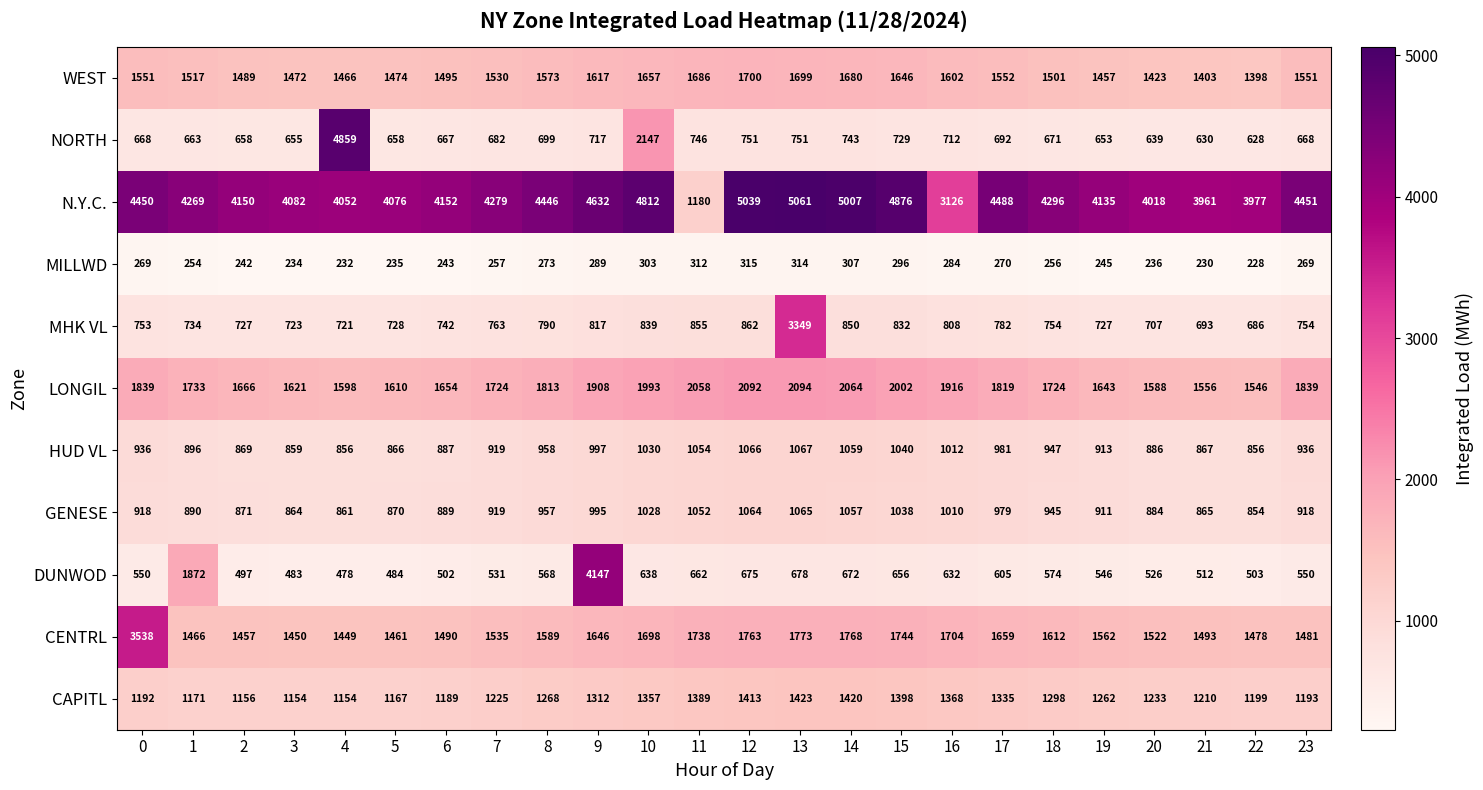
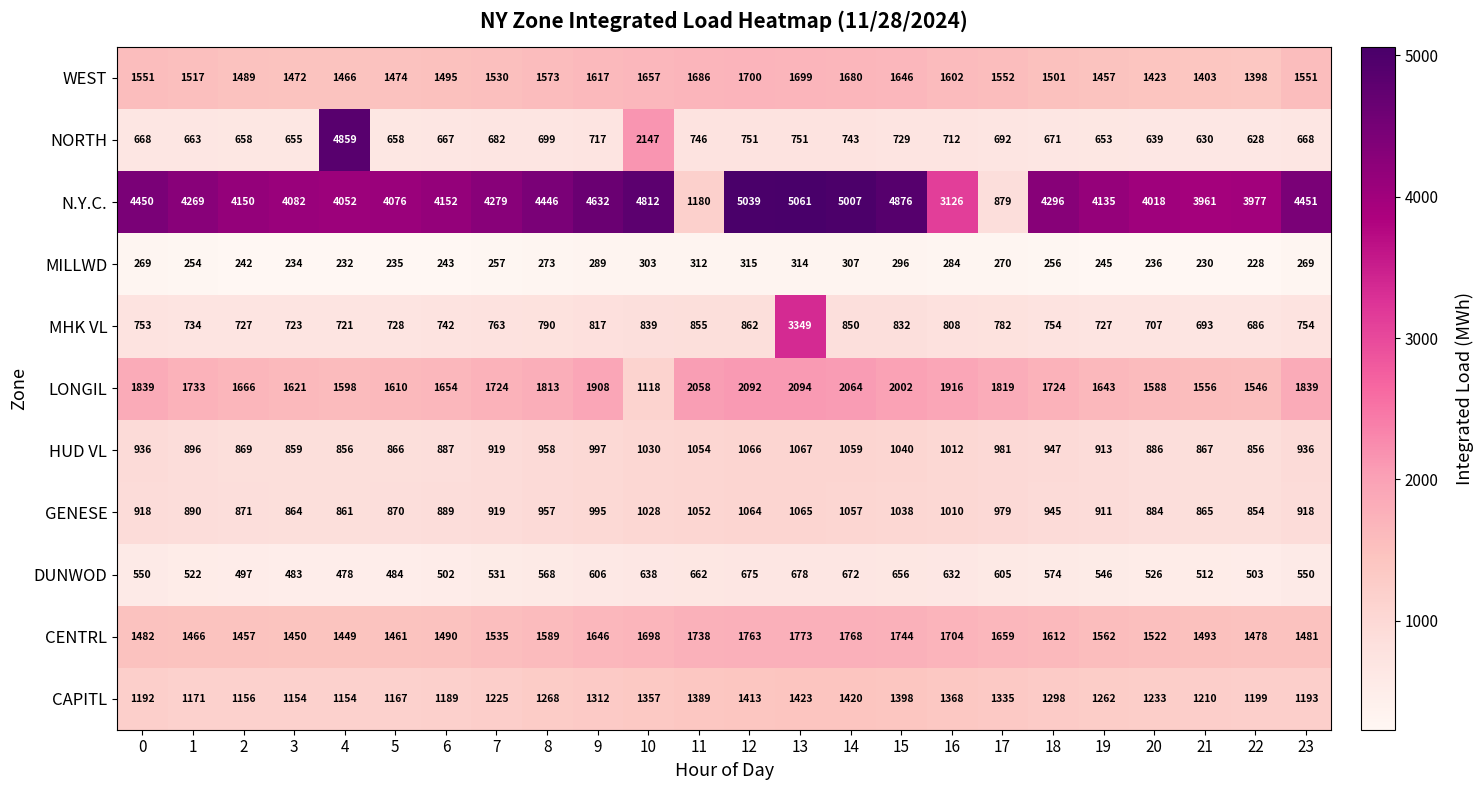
N.Y.C., 17: 4488 -> 879
LONGIL, 10: 1993 -> 1118
DUNWOD, 1: 1872 -> 522
DUNWOD, 9: 4147 -> 606
CENTRL, 0: 3538 -> 1482
